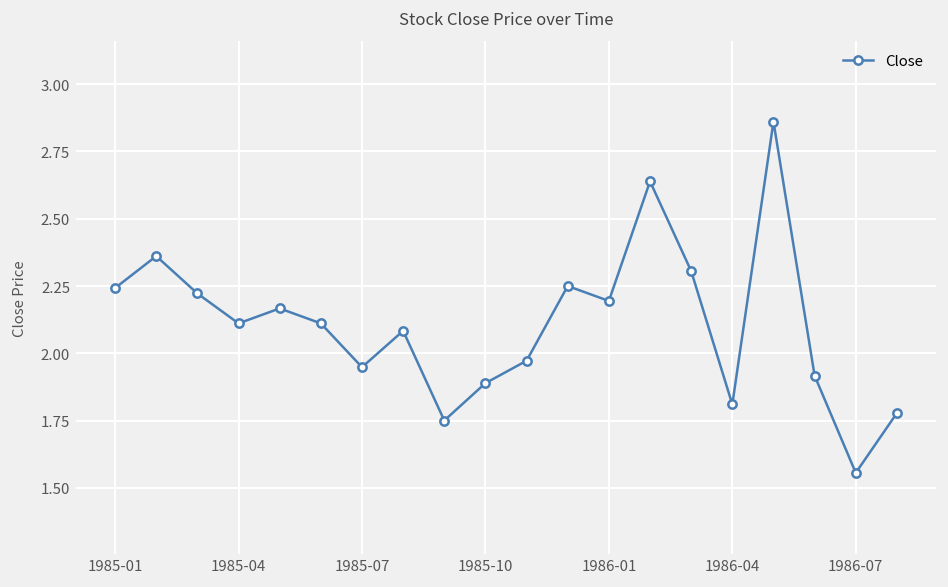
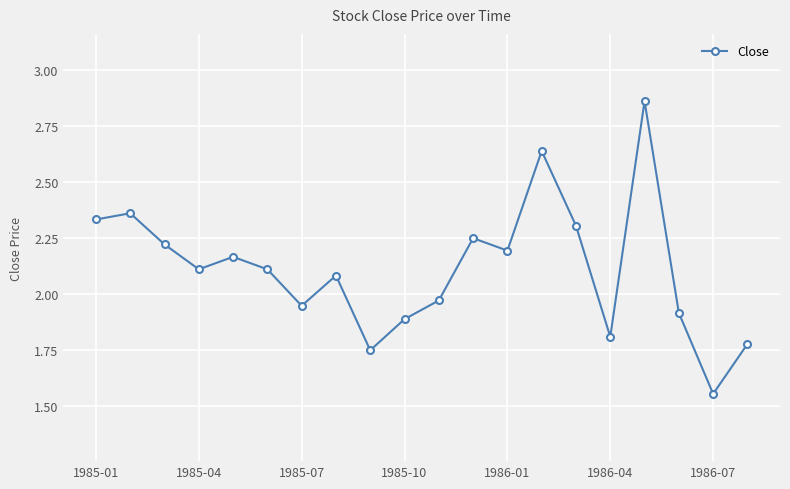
1985-01: 2.24 -> 2.33
